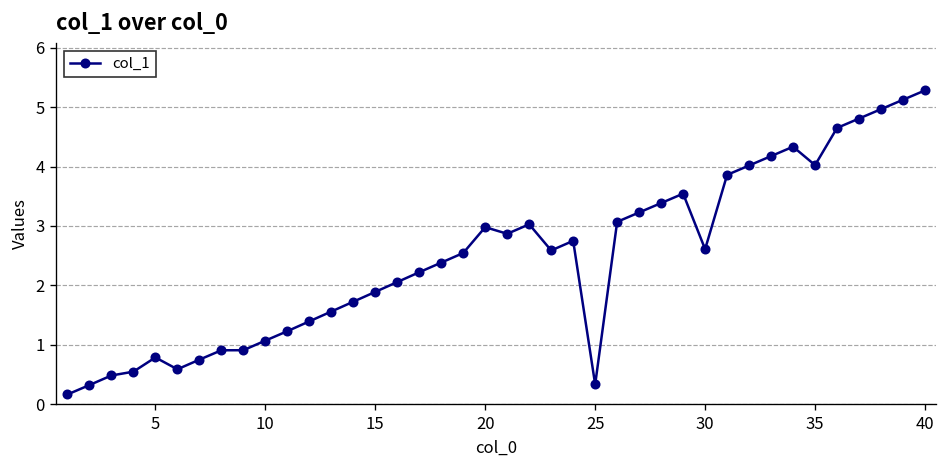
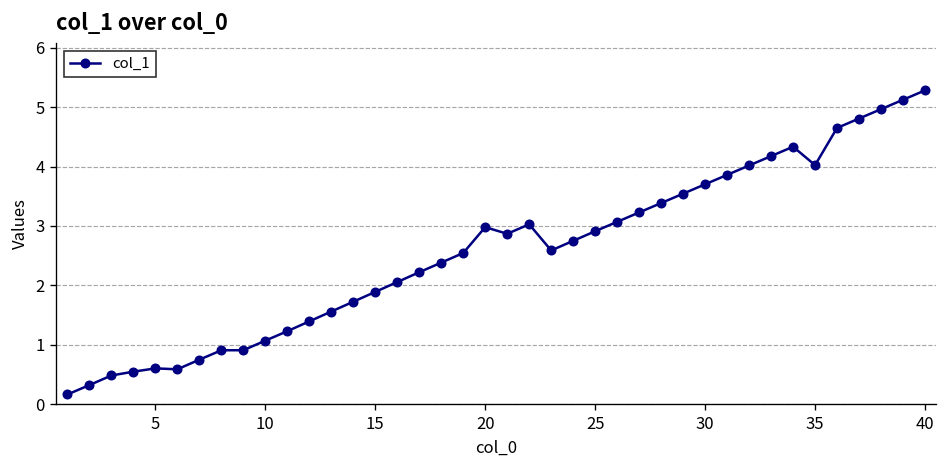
5: 0.8 -> 0.6
25: 0.3 -> 2.9
30: 2.6 -> 3.7
